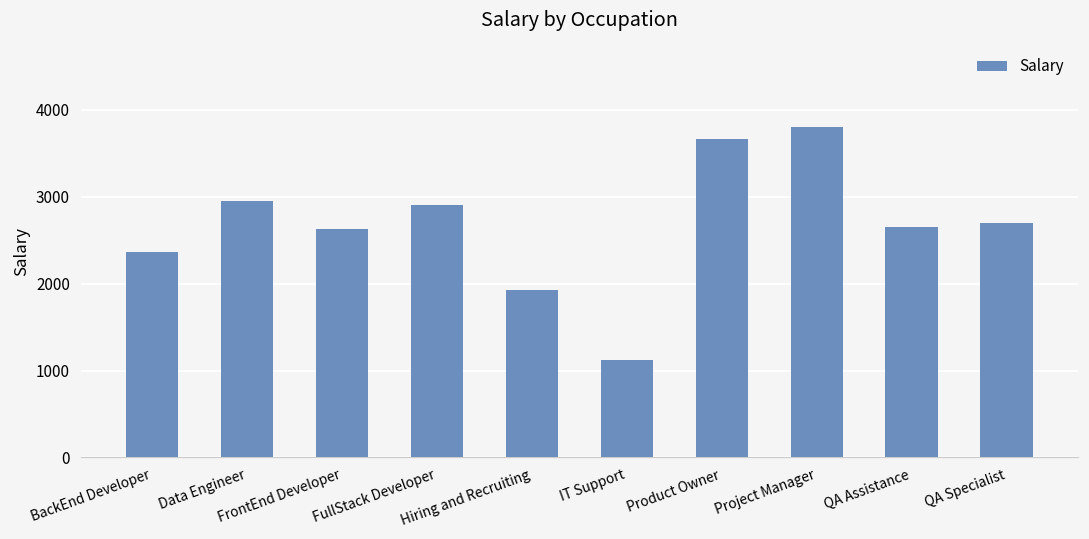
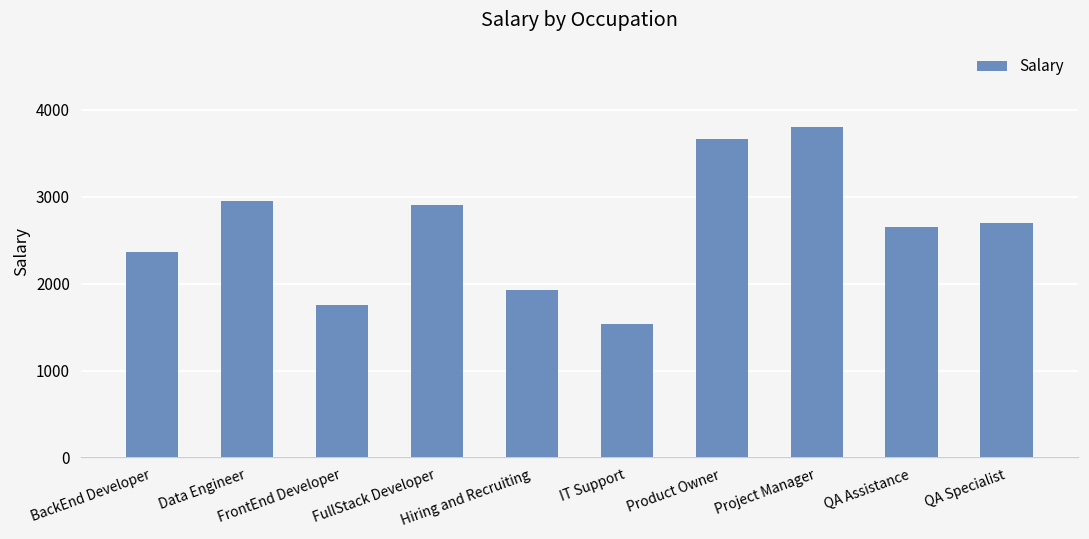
FrontEnd Developer: 2600 -> 1800
IT Support: 1100 -> 1500
